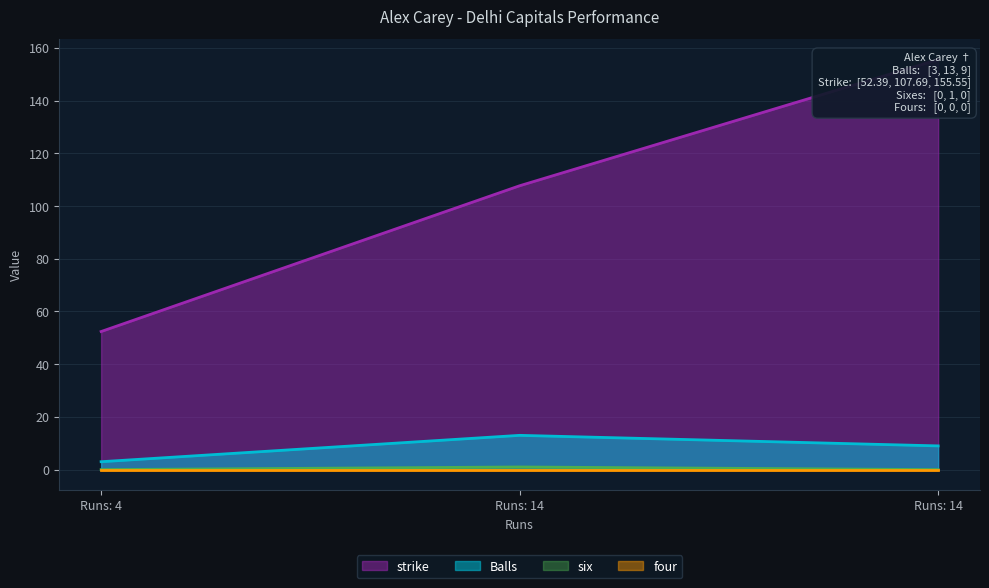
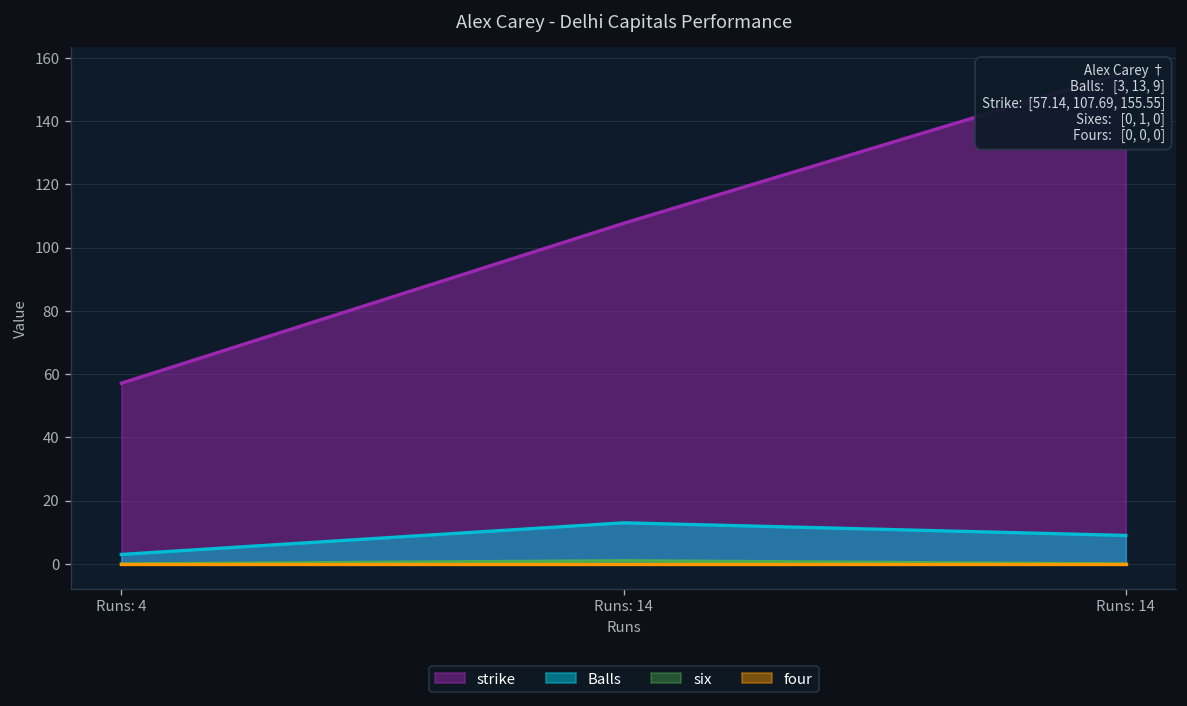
strike, Runs: 4: 52.39, -> 57.14,
